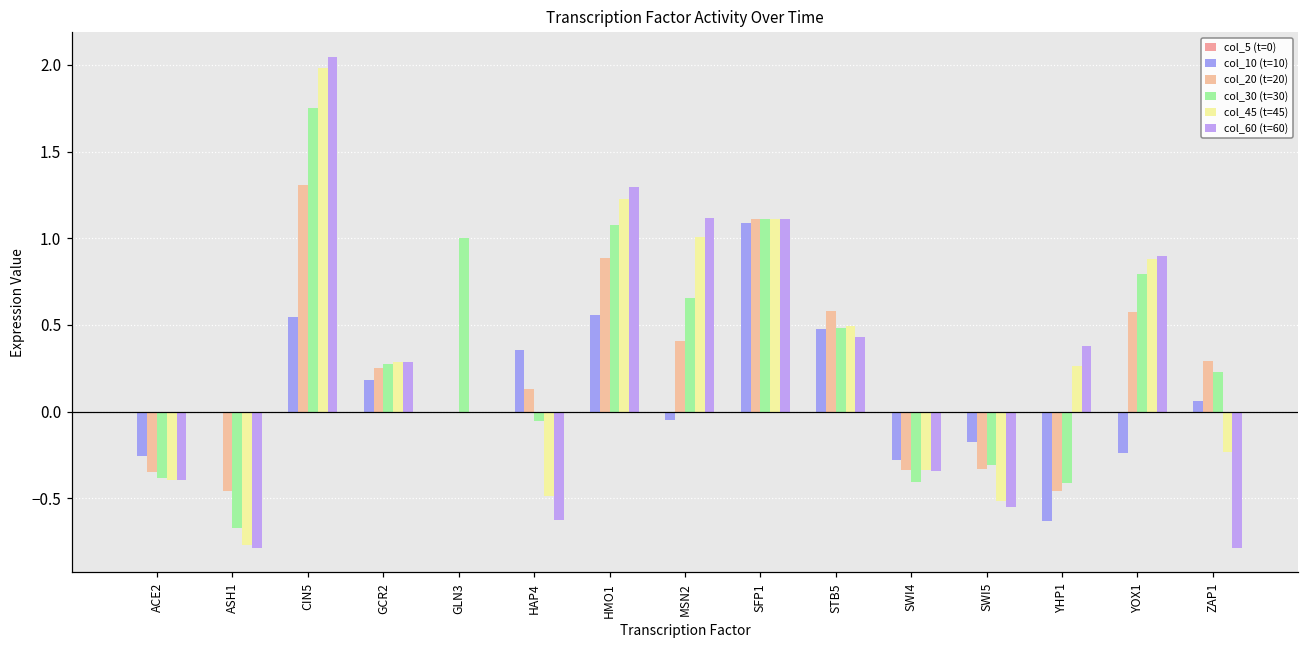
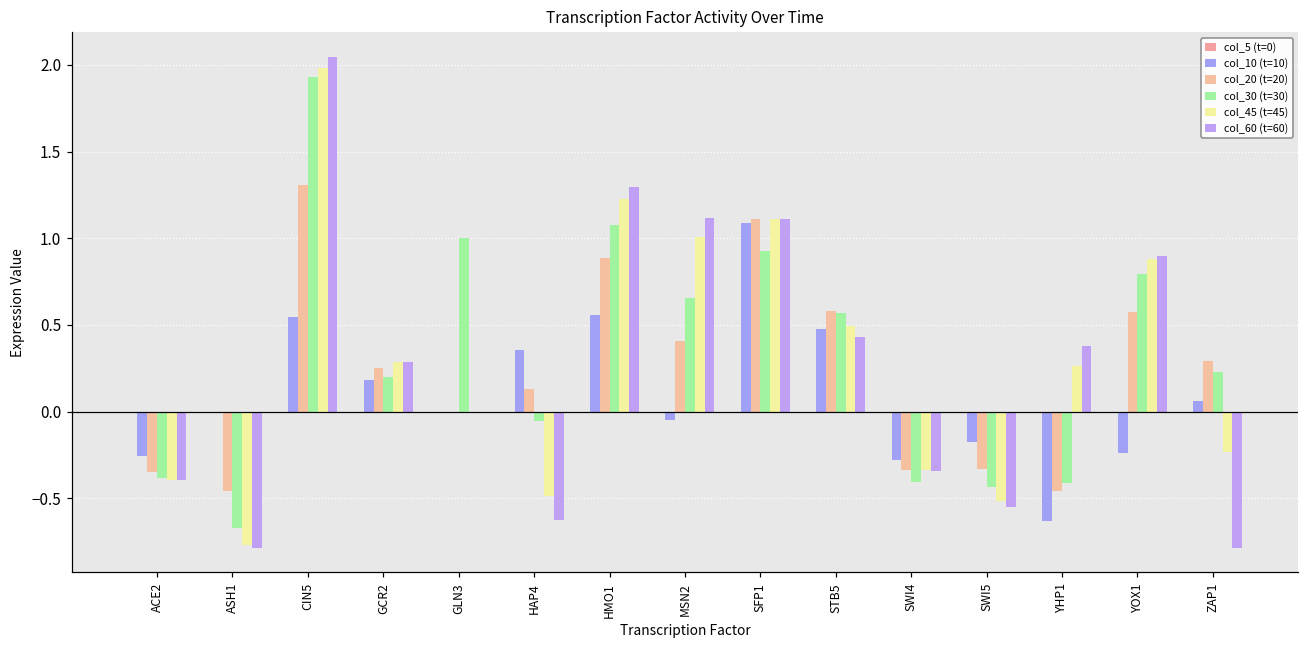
col_30 (t=30), CIN5: 1.75 -> 1.93
col_30 (t=30), GCR2: 0.27 -> 0.20
col_30 (t=30), SFP1: 1.11 -> 0.93
col_30 (t=30), STB5: 0.48 -> 0.57
col_30 (t=30), SWI5: -0.31 -> -0.43
